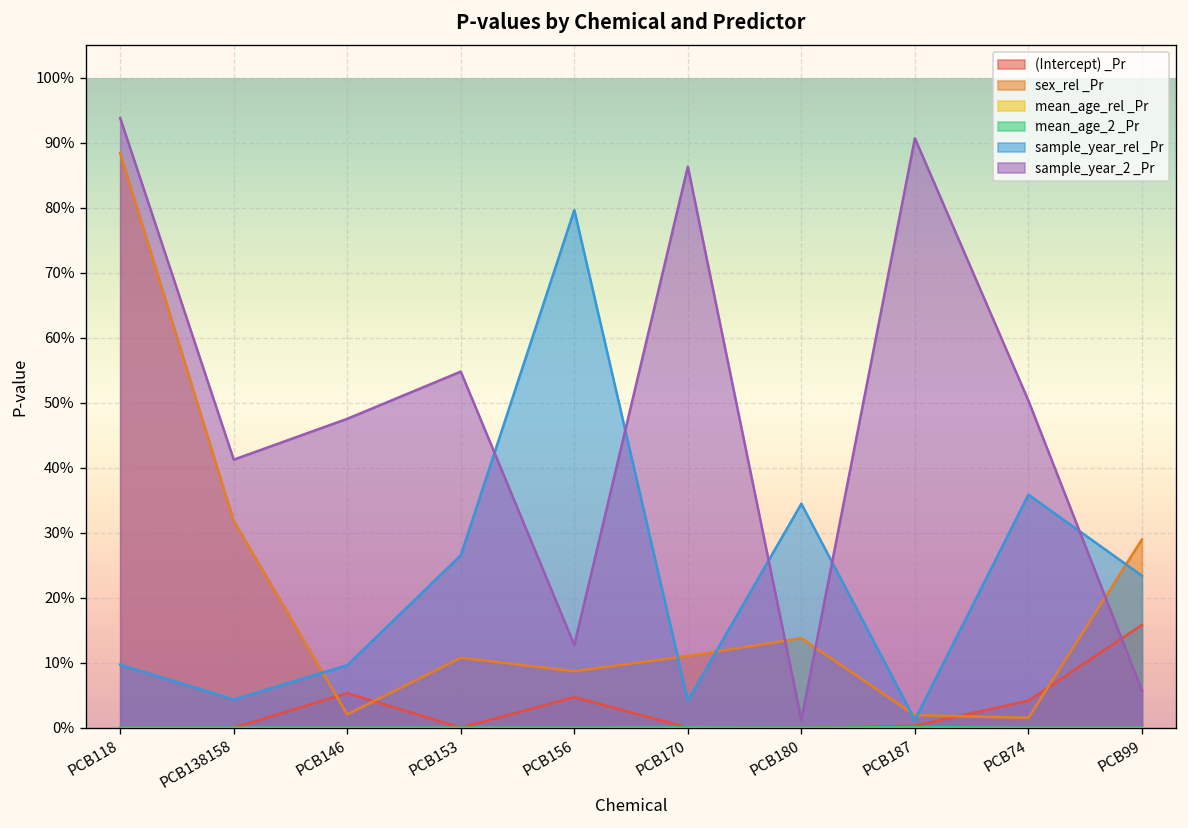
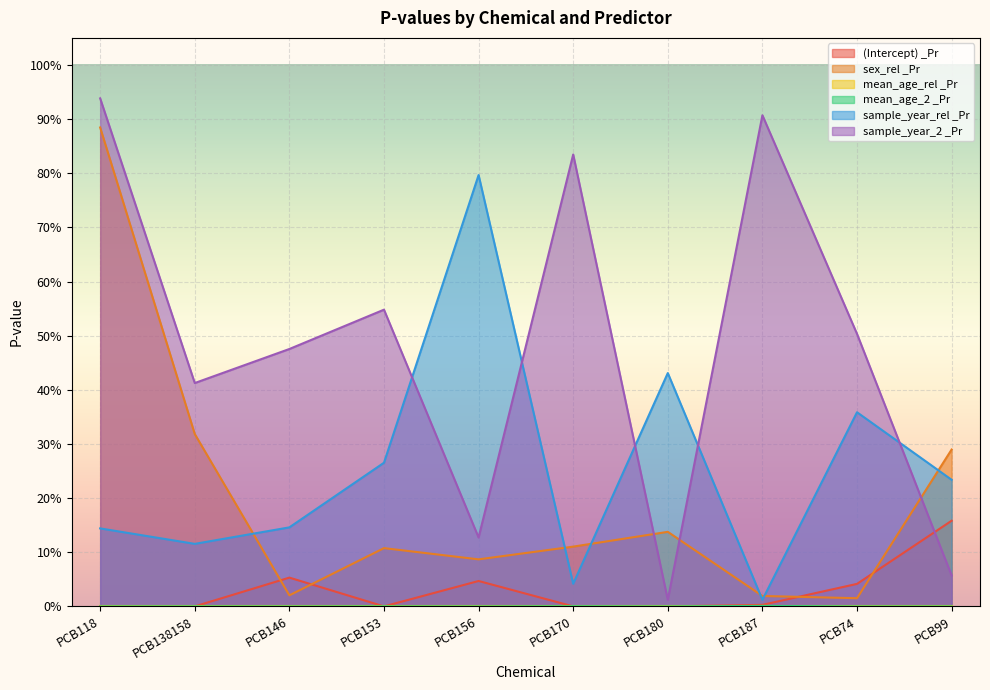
sample_year_rel _Pr, PCB118: 10% -> 14%
sample_year_rel _Pr, PCB138158: 4% -> 12%
sample_year_rel _Pr, PCB146: 10% -> 15%
sample_year_2 _Pr, PCB170: 86% -> 83%
sample_year_rel _Pr, PCB180: 34% -> 43%
